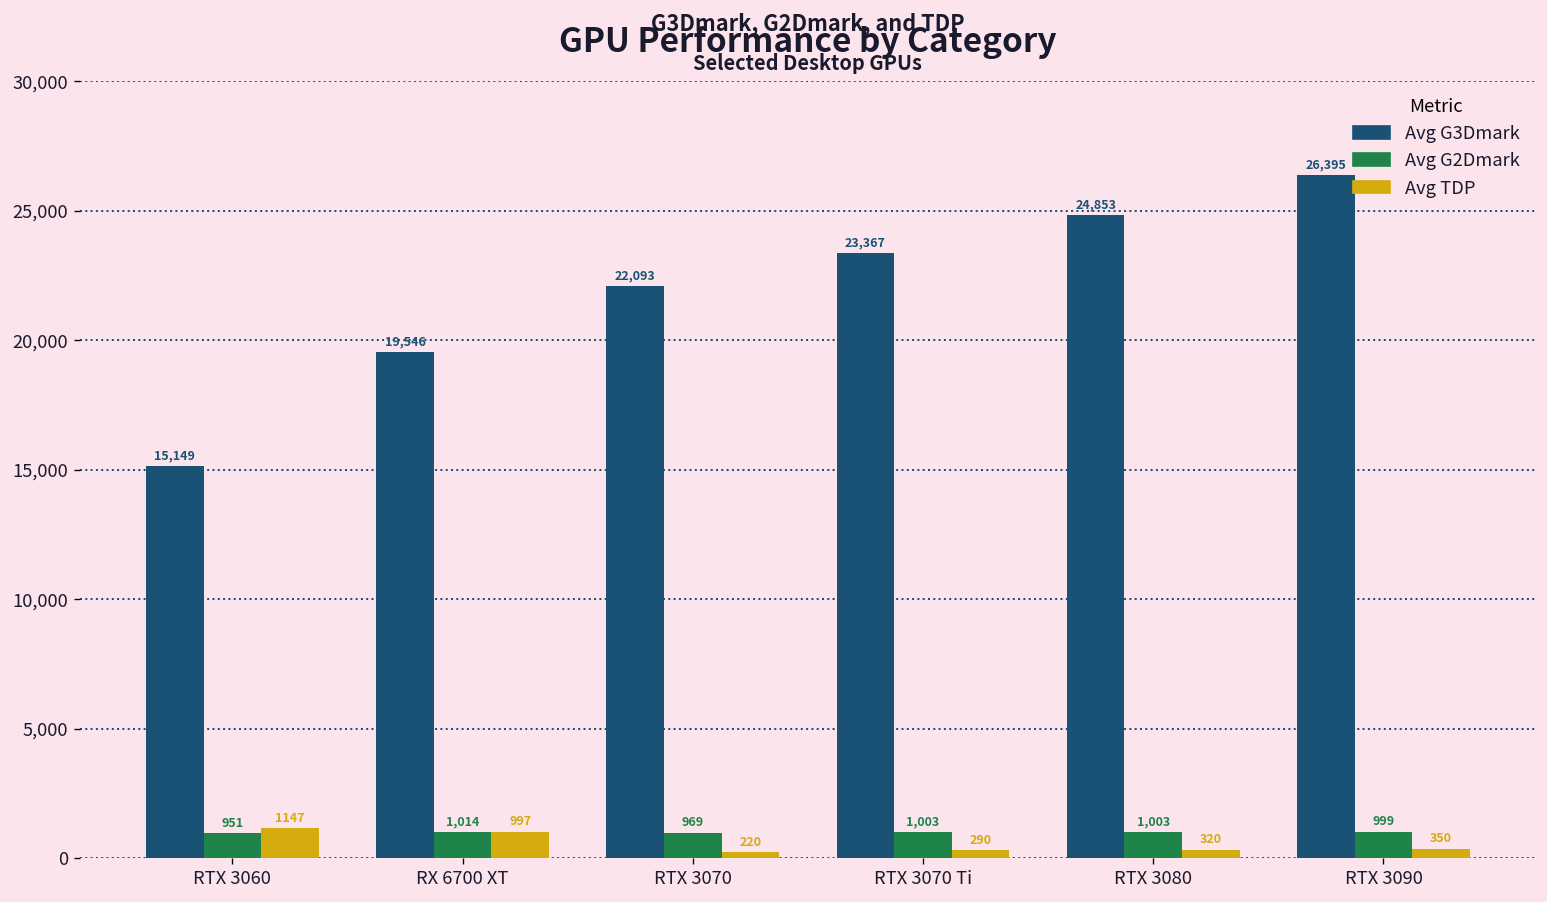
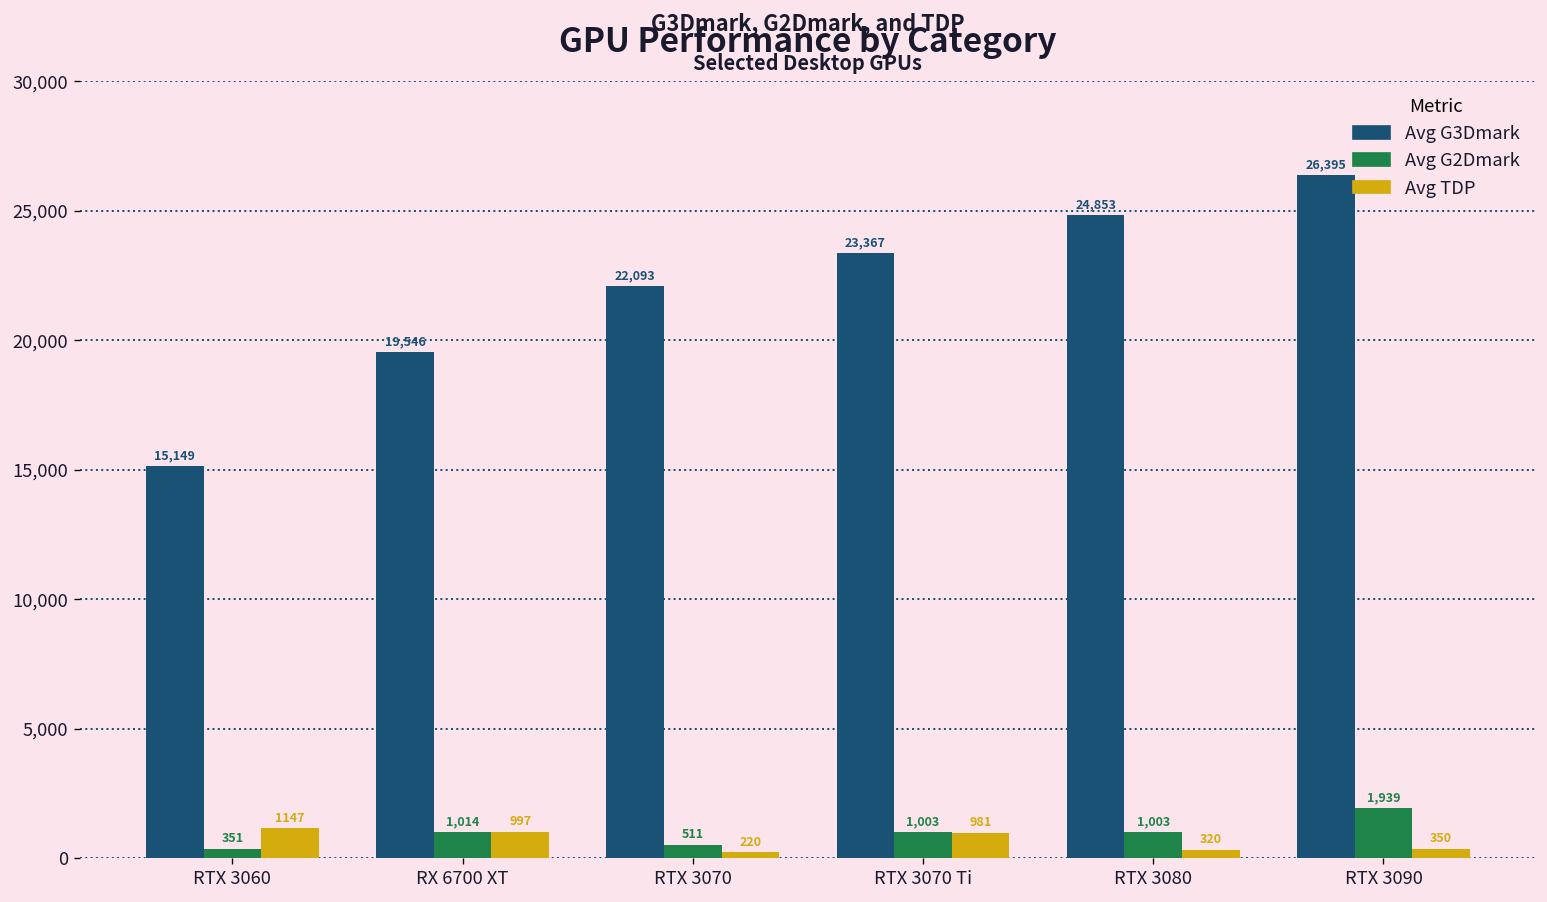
Avg G2Dmark, RTX 3060: 951 -> 351
Avg G2Dmark, RTX 3070: 969 -> 511
Avg TDP, RTX 3070 Ti: 290 -> 981
Avg G2Dmark, RTX 3090: 999 -> 1,939
